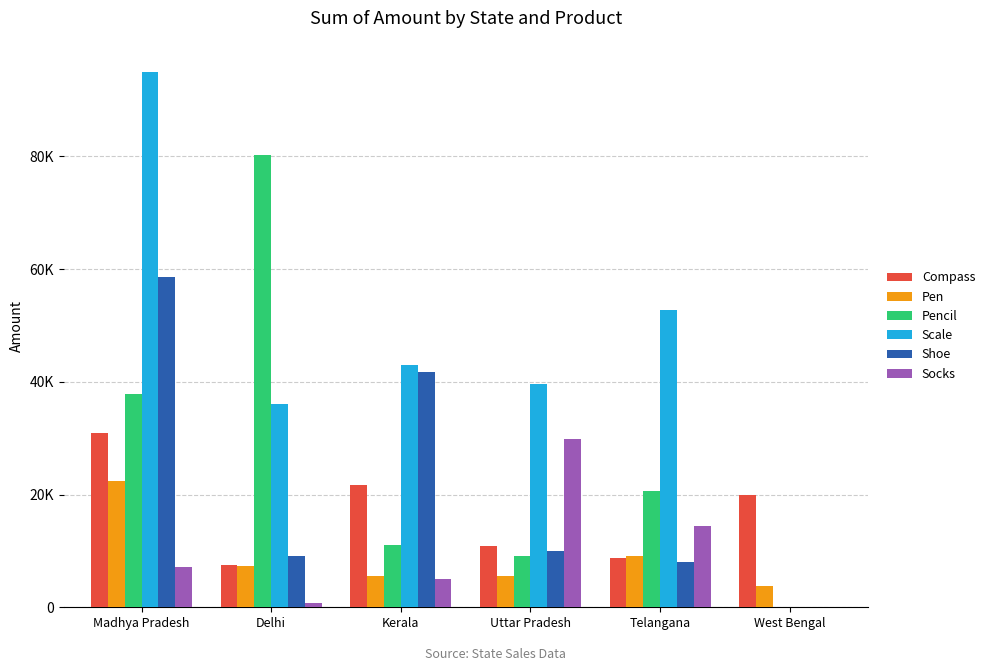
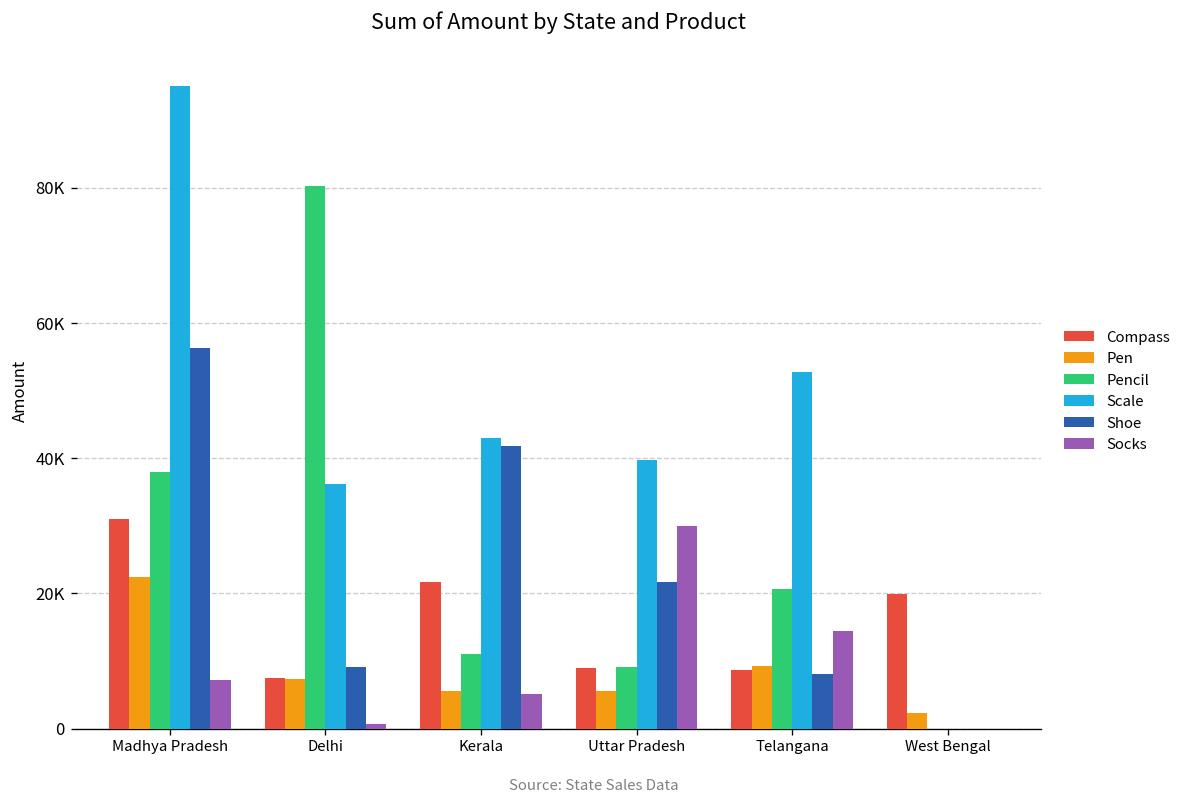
Shoe, Madhya Pradesh: 59000 -> 56000
Compass, Uttar Pradesh: 11000 -> 9000
Shoe, Uttar Pradesh: 10000 -> 22000
Pen, West Bengal: 4000 -> 2000
